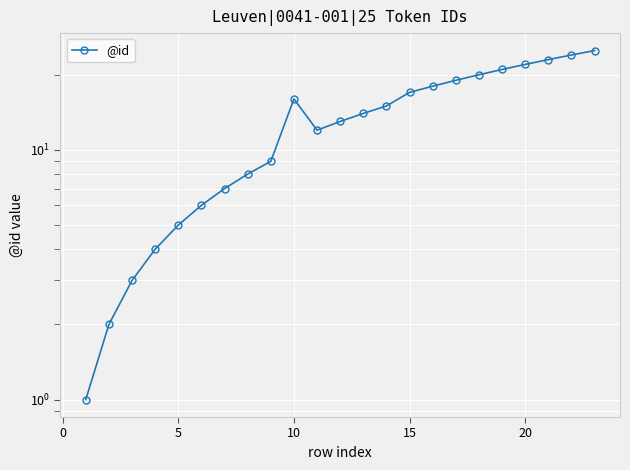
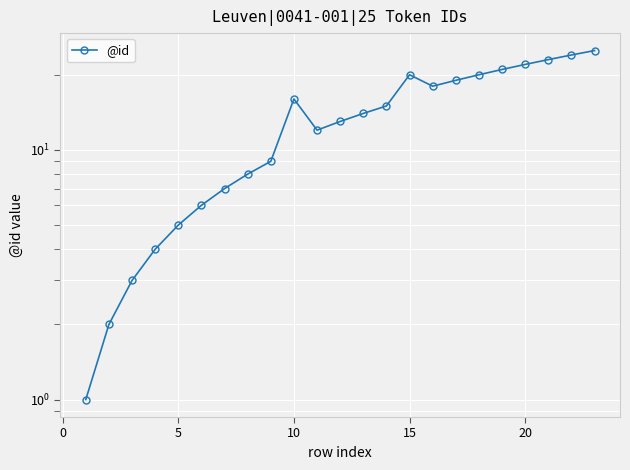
15: 17 -> 20
